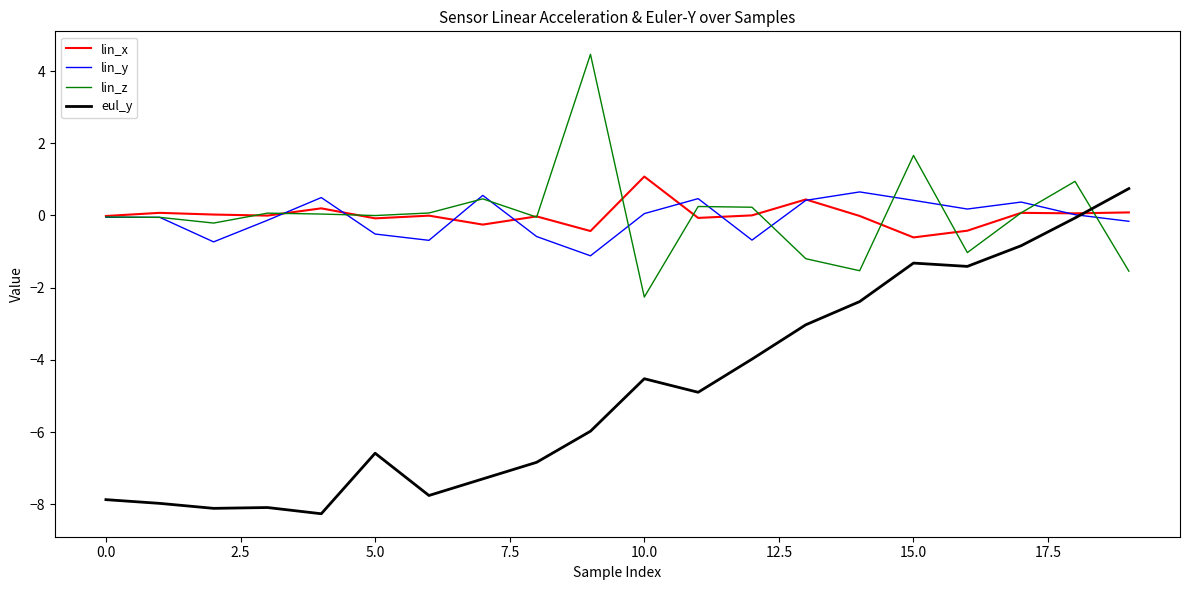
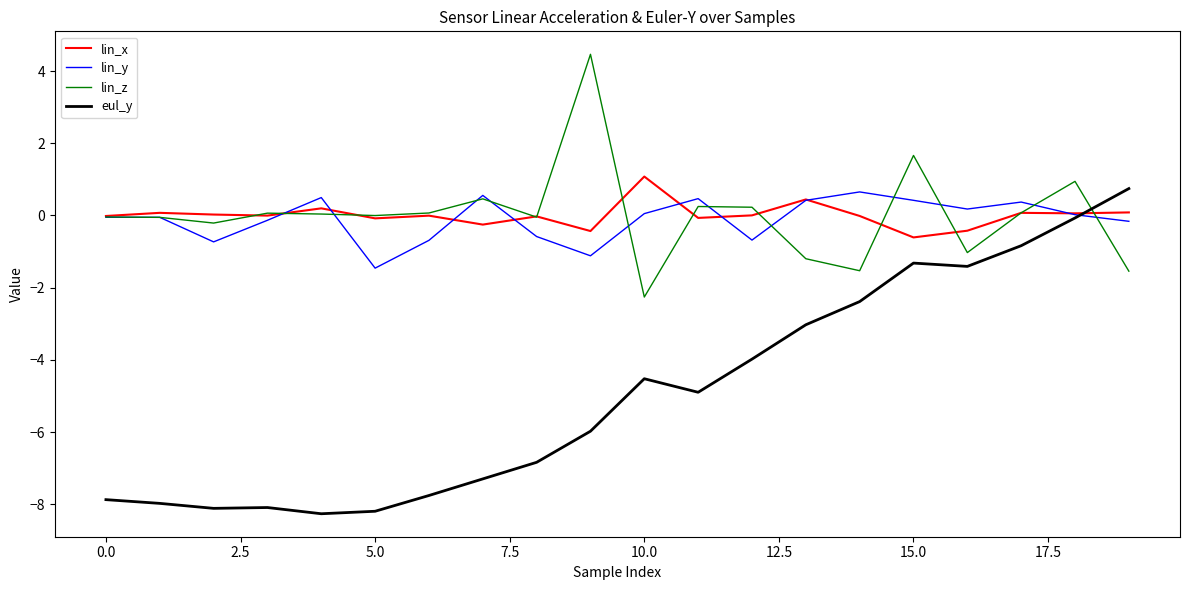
lin_y, 5.0: -0.5 -> -1.5
eul_y, 5.0: -6.6 -> -8.2
